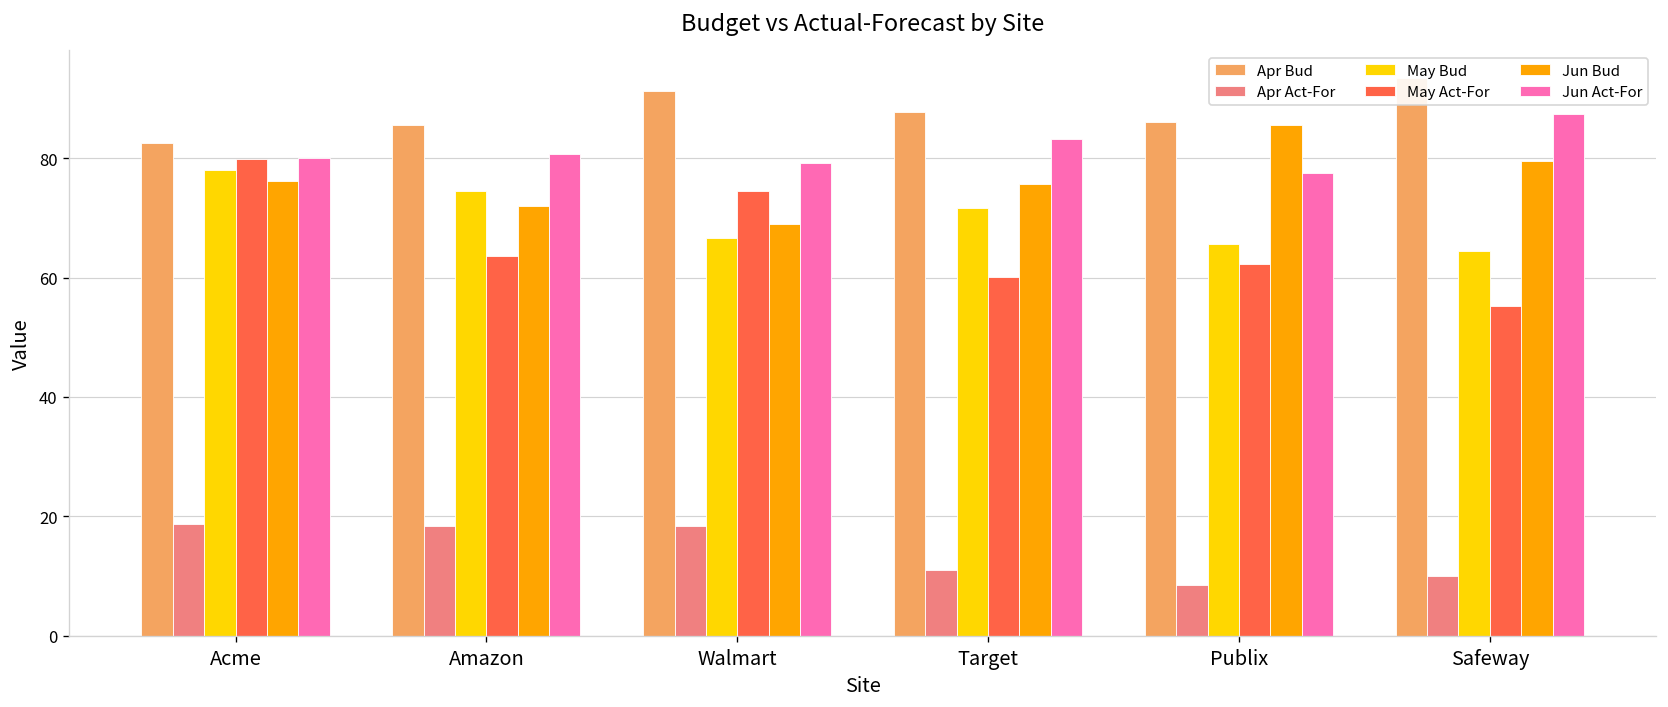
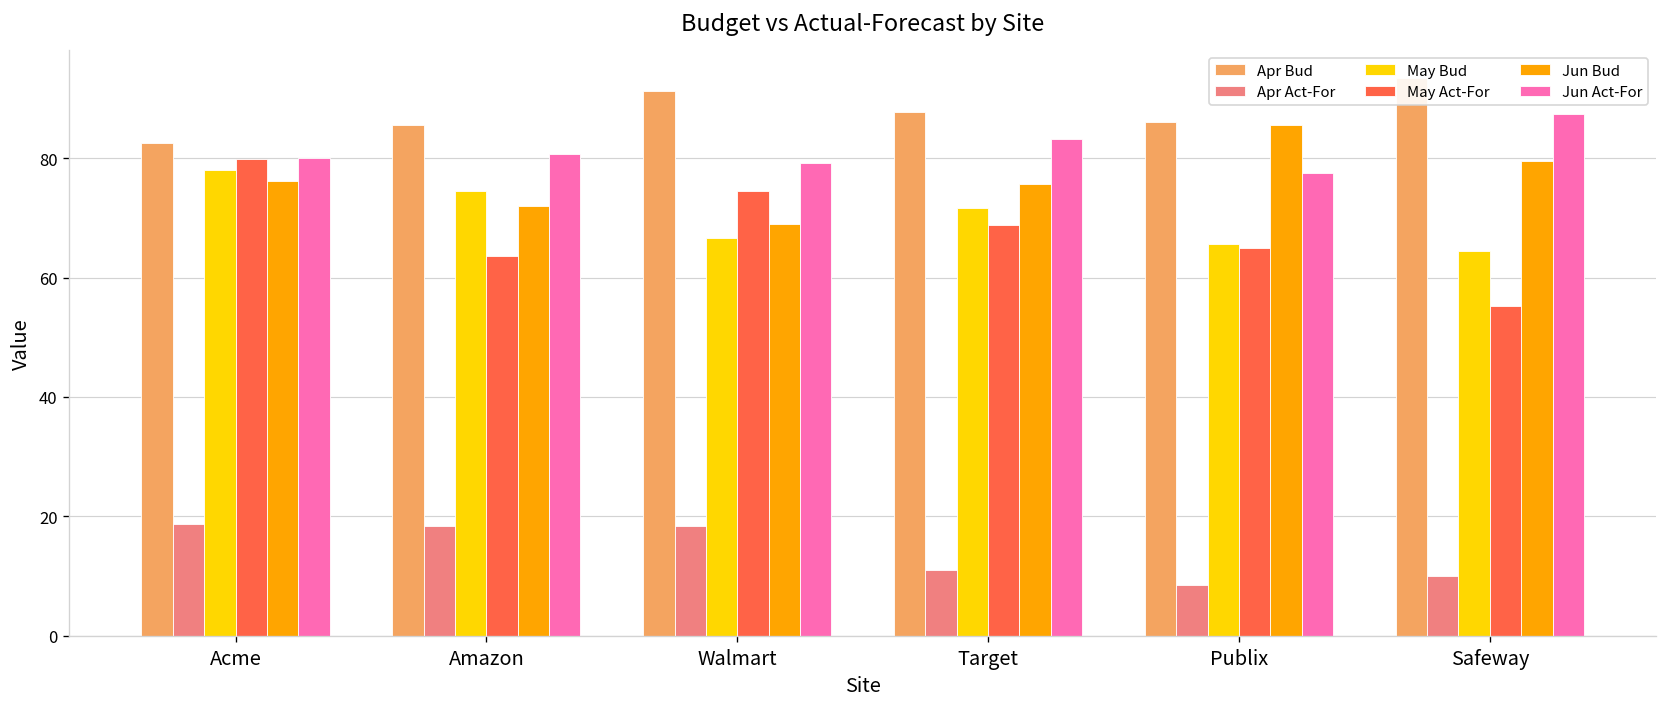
May Act-For, Target: 60 -> 69
May Act-For, Publix: 62 -> 65
